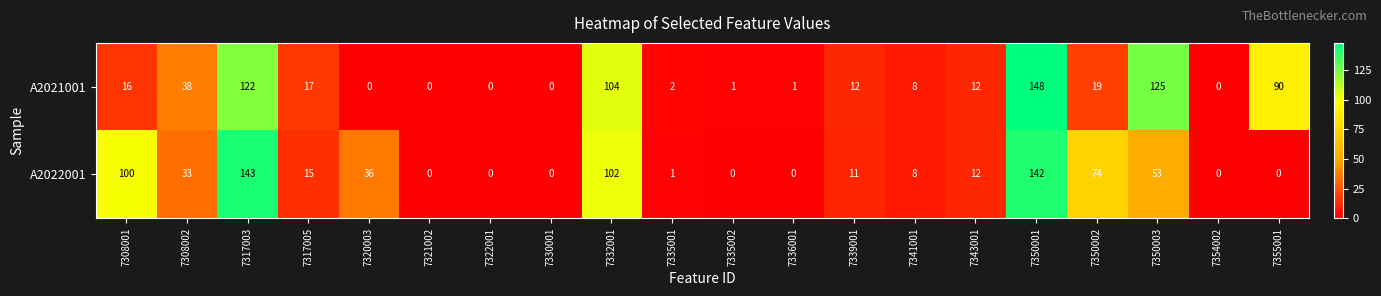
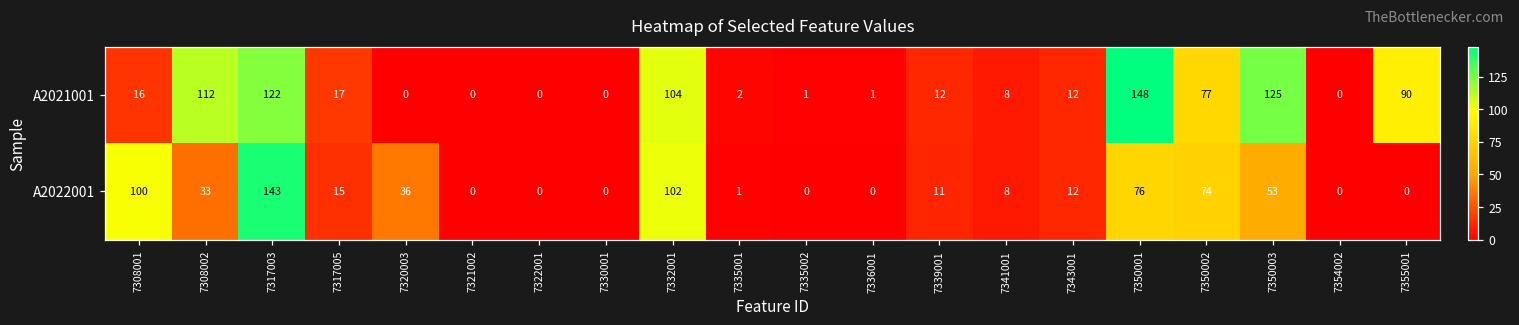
A2021001, 7308002: 38 -> 112
A2021001, 7350002: 19 -> 77
A2022001, 7350001: 142 -> 76
